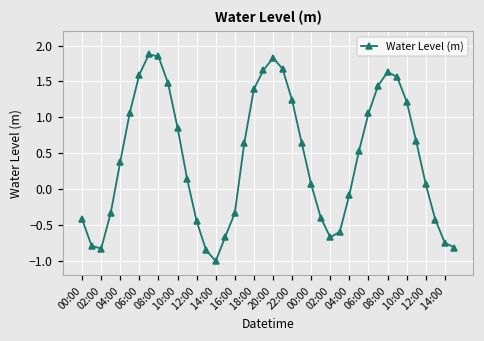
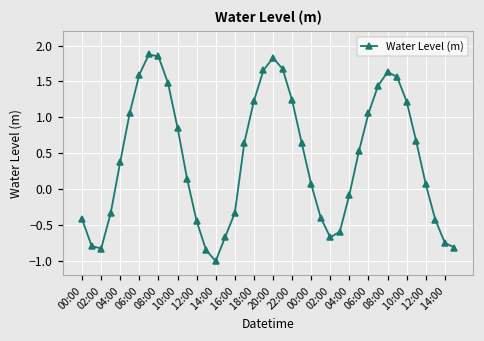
18:00: 1.4 -> 1.2
